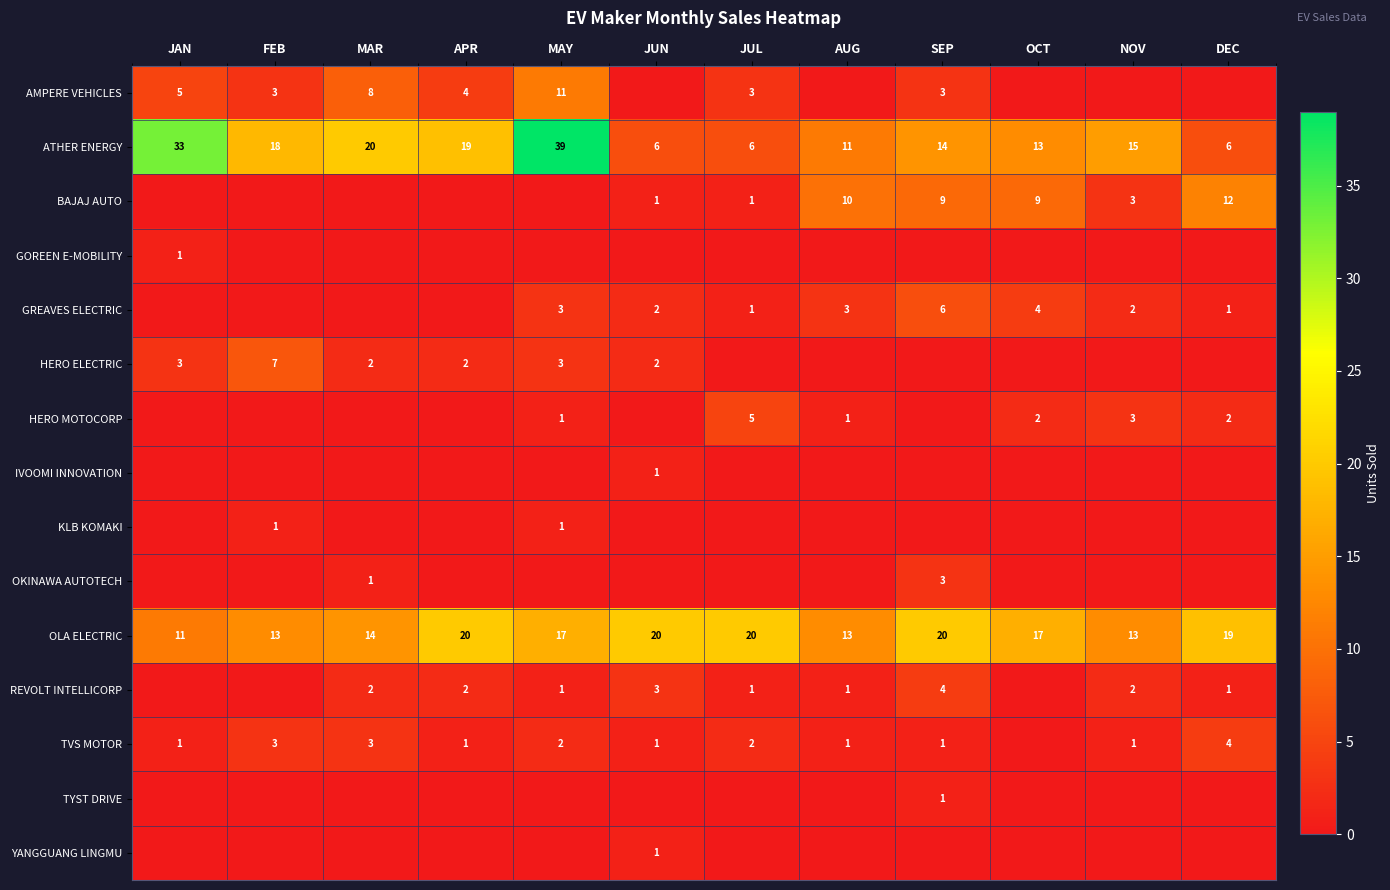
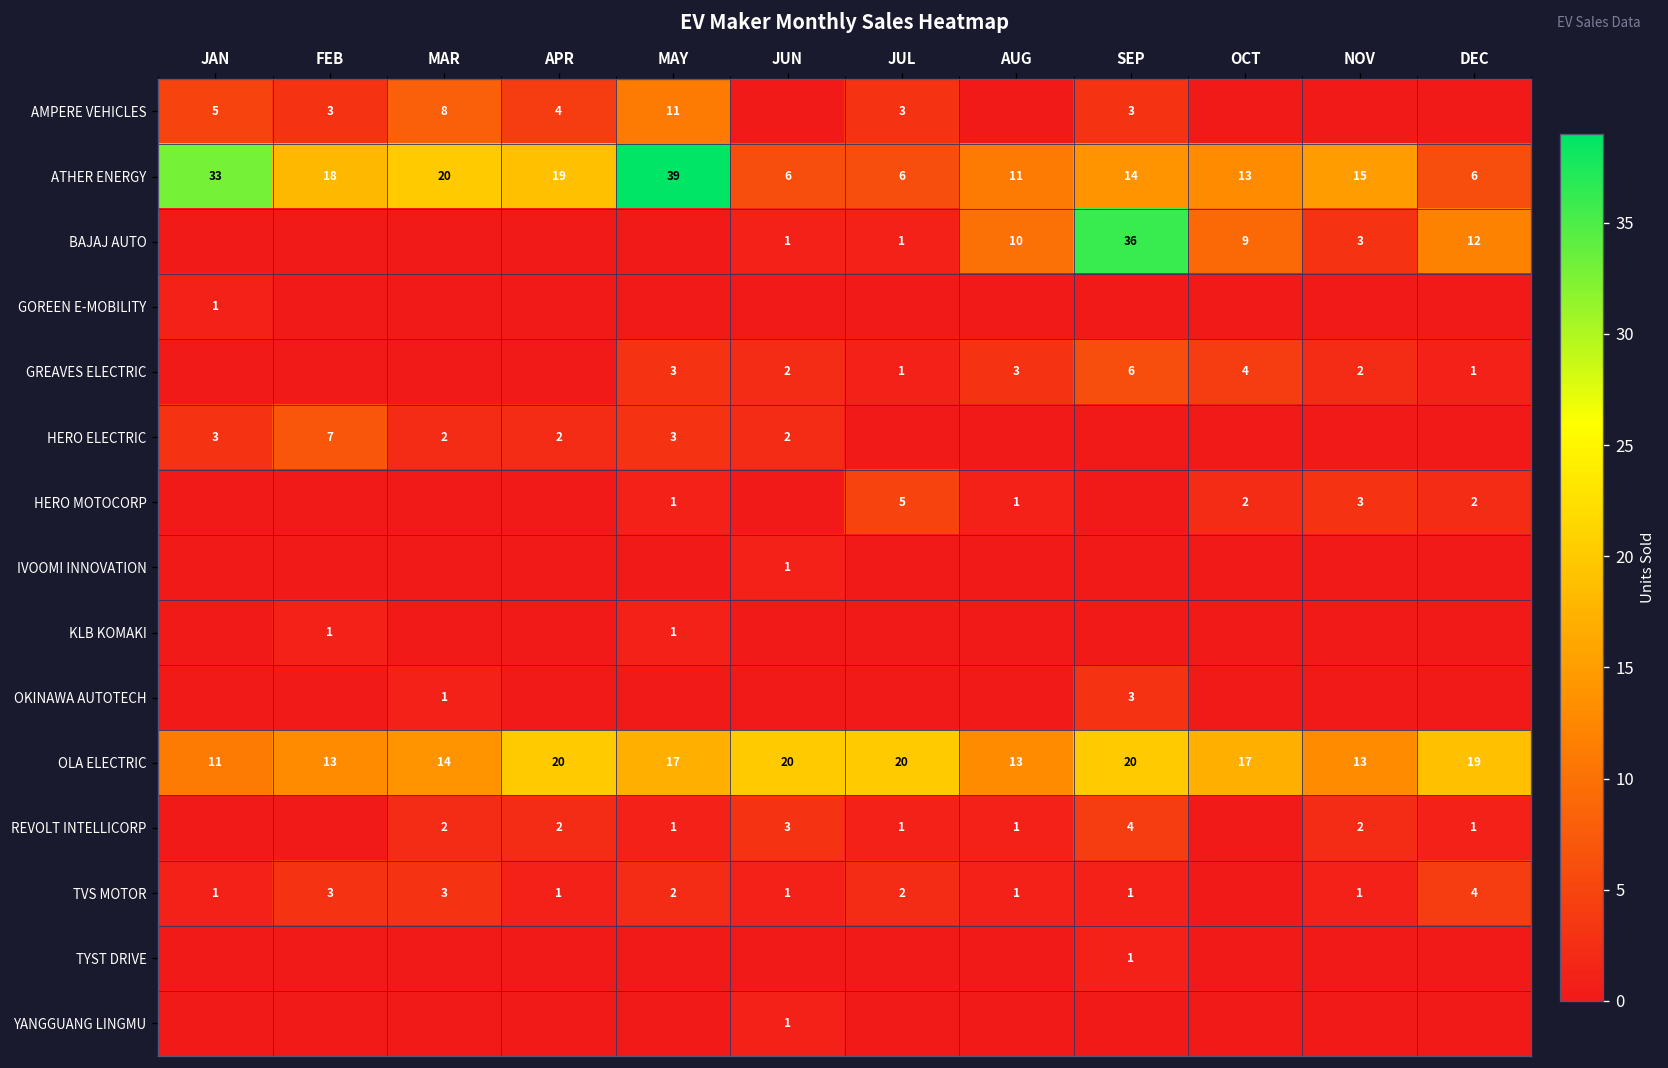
BAJAJ AUTO, SEP: 9 -> 36
